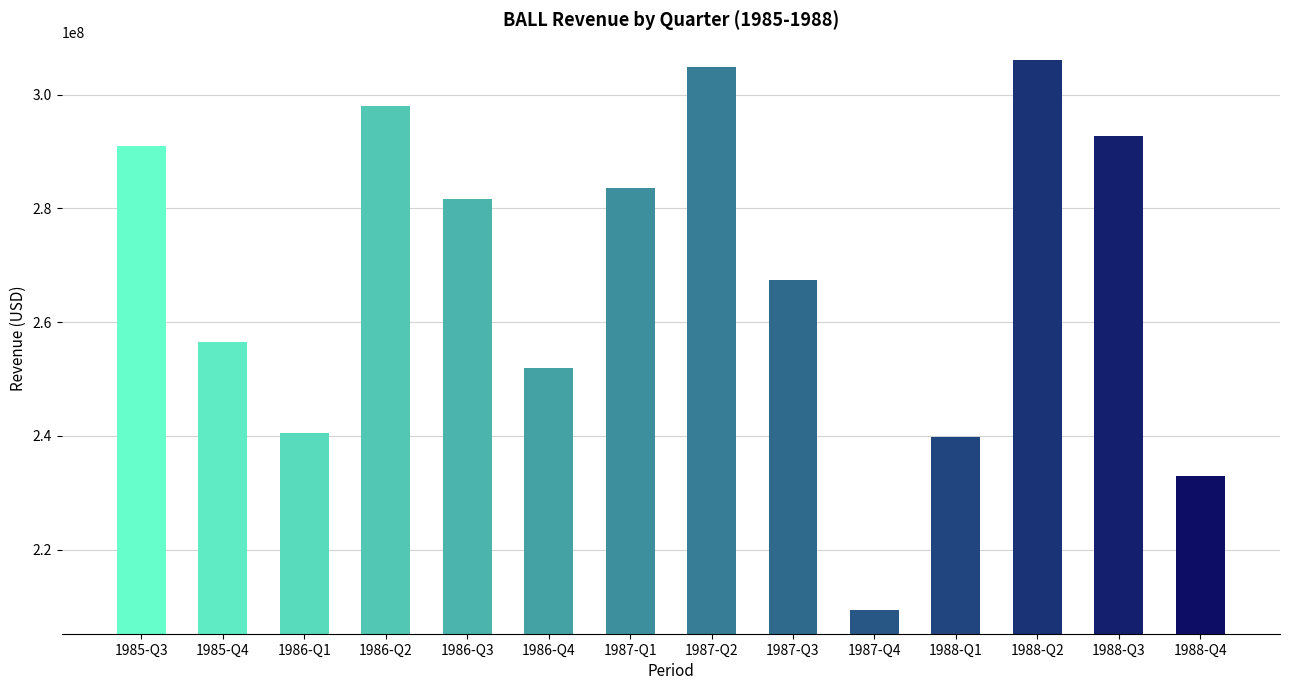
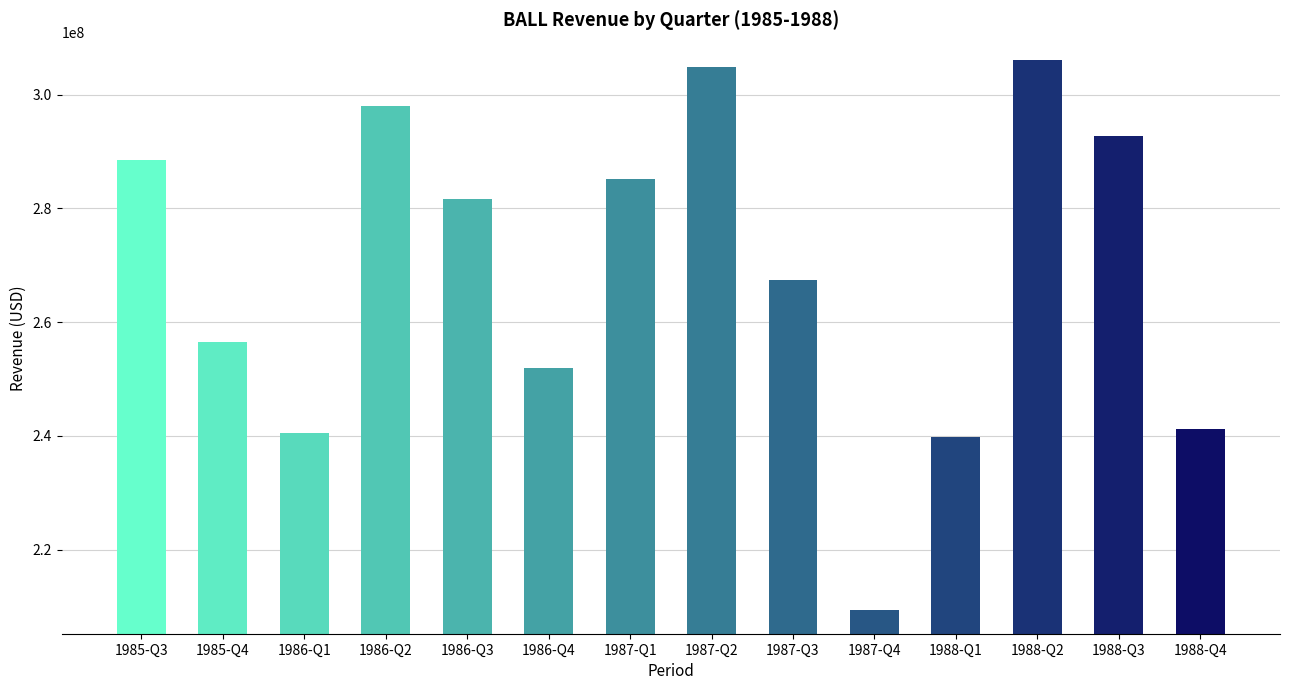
1985-Q3: 291000000 -> 289000000
1987-Q1: 284000000 -> 285000000
1988-Q4: 233000000 -> 241000000
